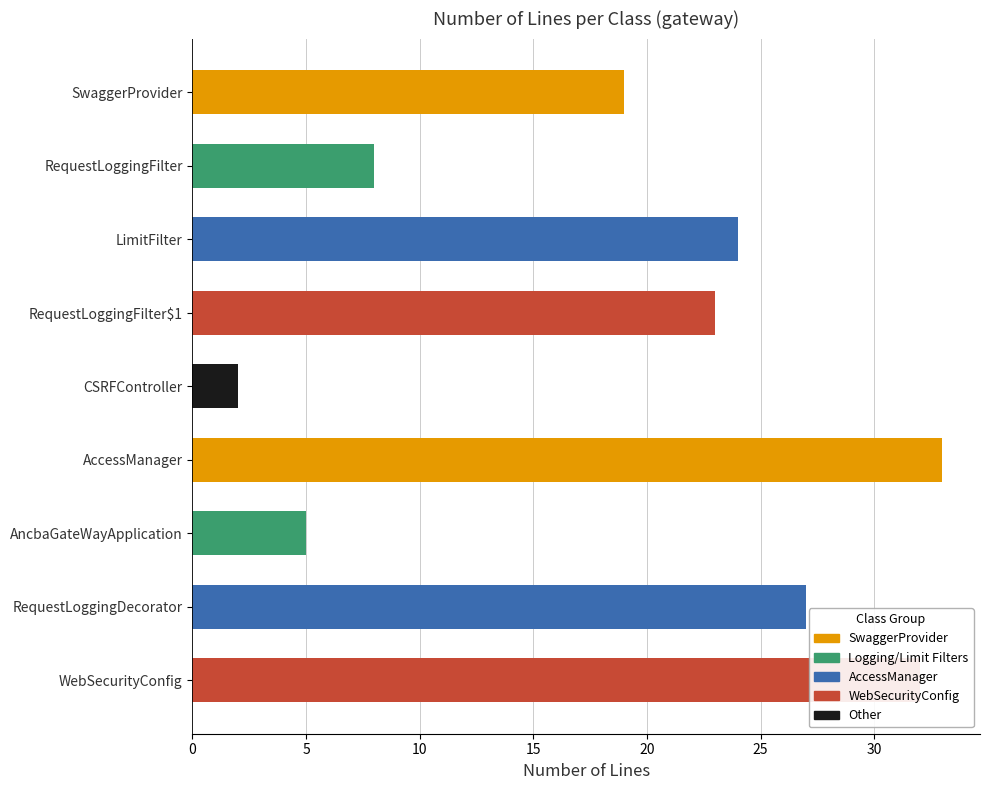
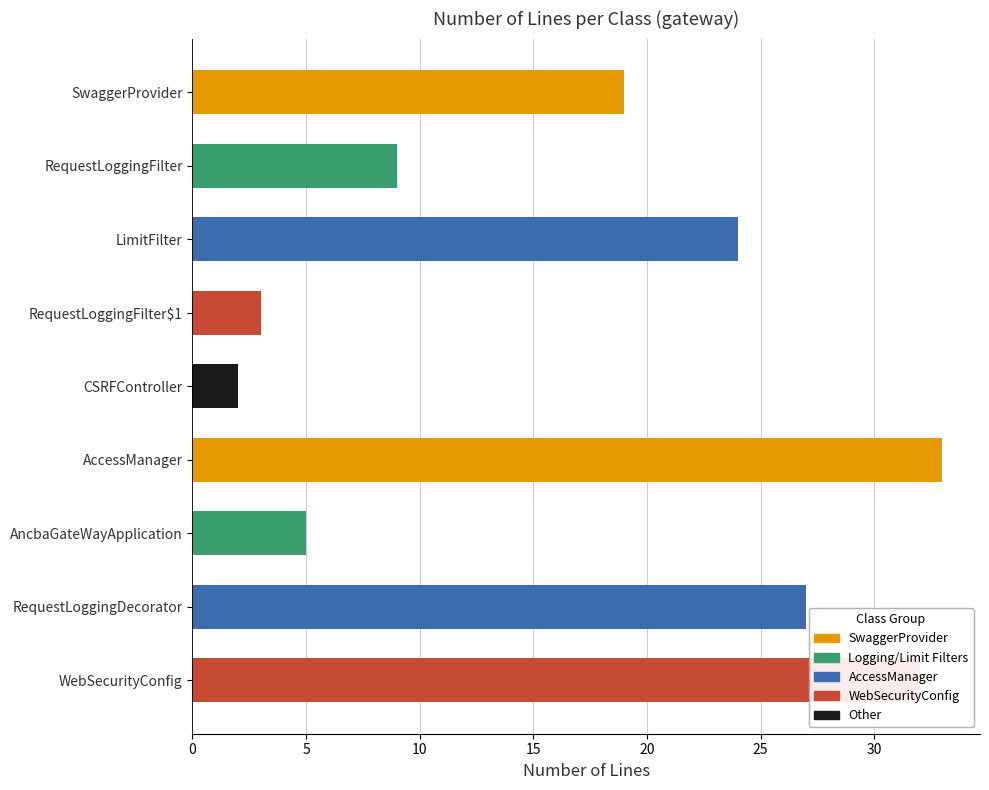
RequestLoggingFilter: 8 -> 9
RequestLoggingFilter$1: 23 -> 3
